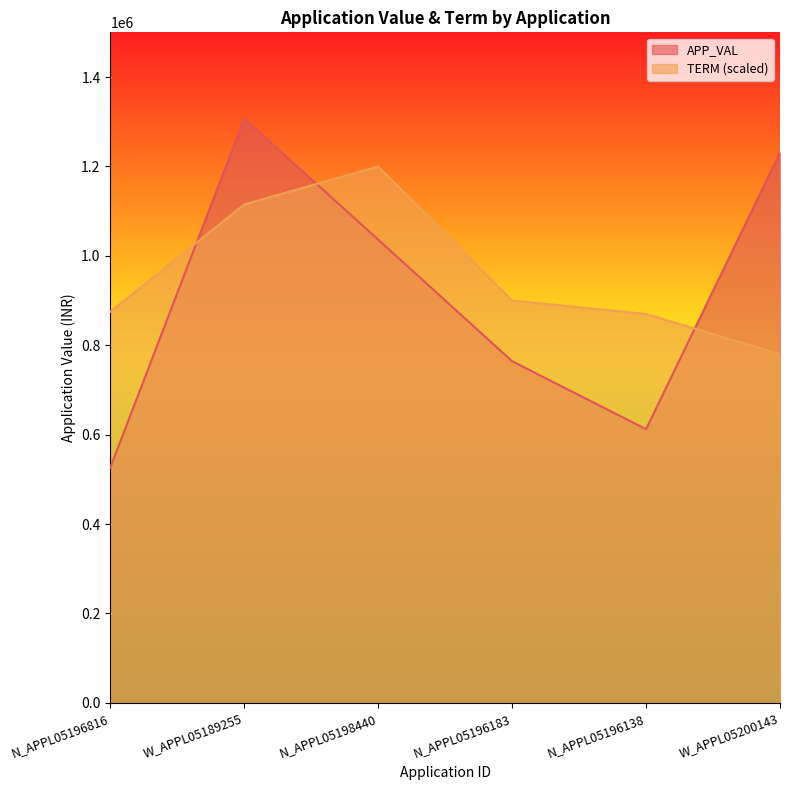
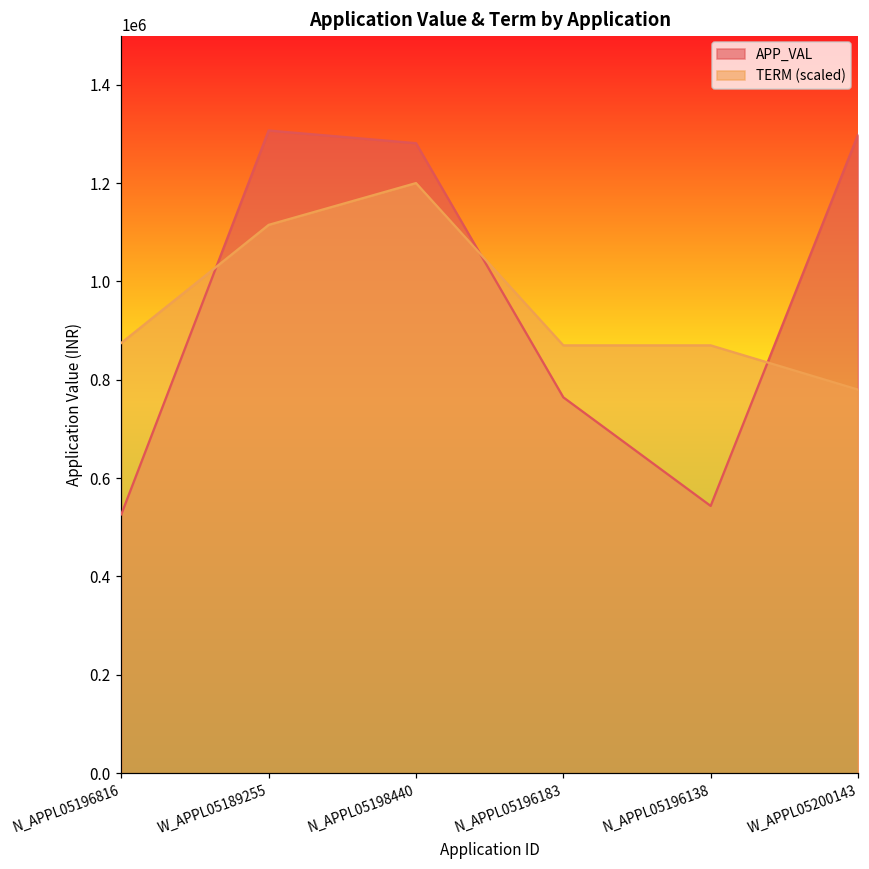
APP_VAL, N_APPL05198440: 1040000 -> 1280000
TERM (scaled), N_APPL05196183: 900000 -> 870000
APP_VAL, N_APPL05196138: 610000 -> 540000
APP_VAL, W_APPL05200143: 1230000 -> 1300000
